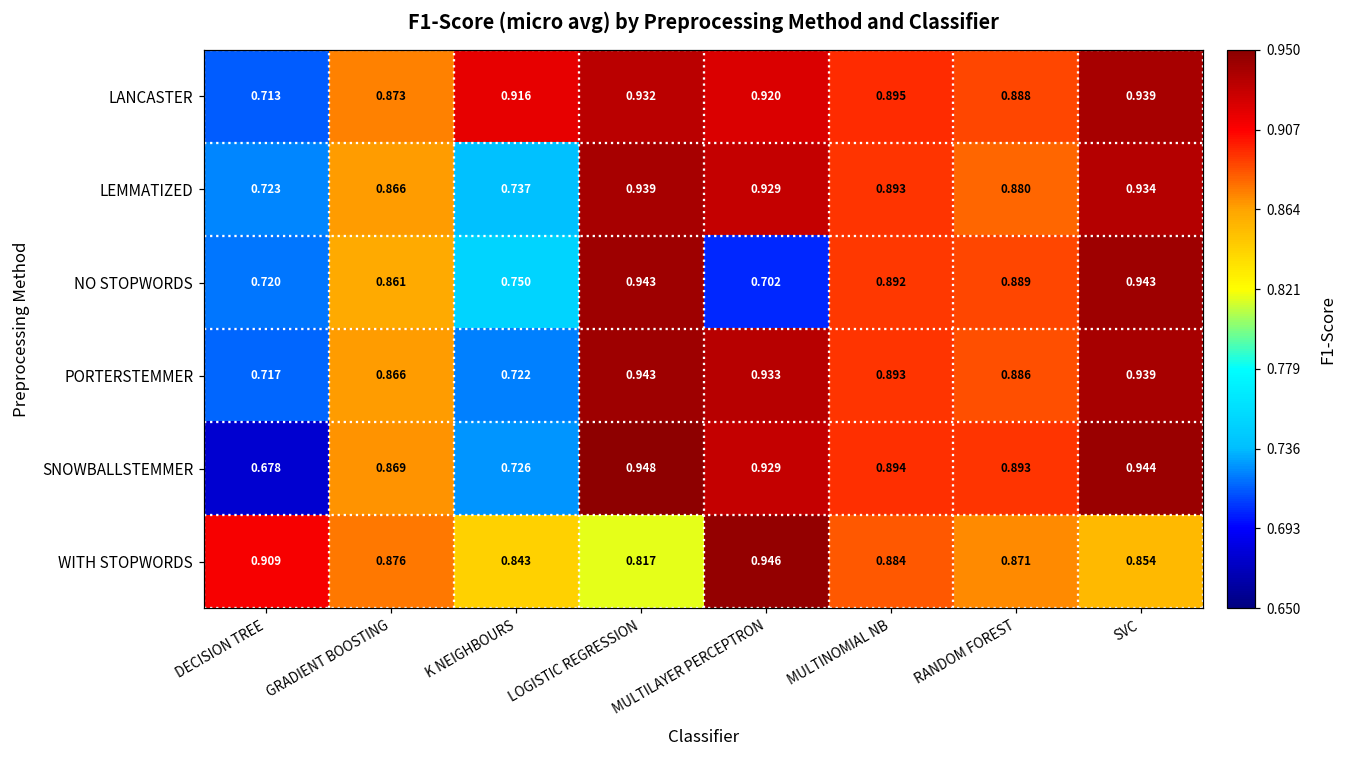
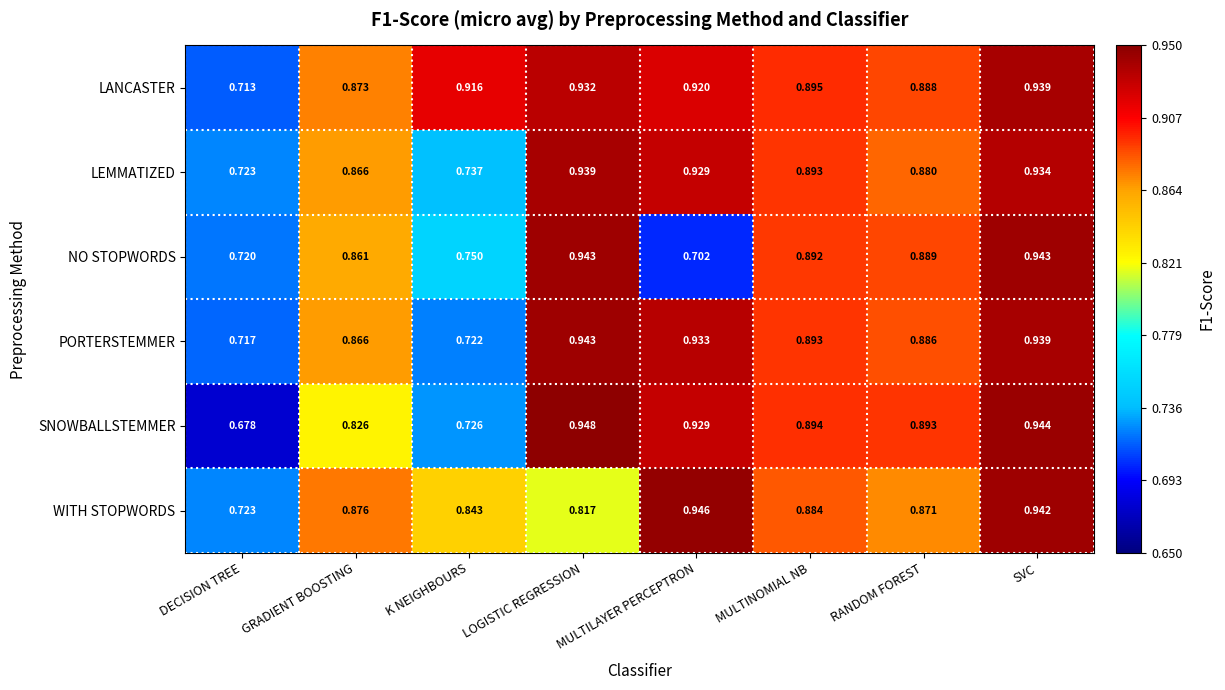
SNOWBALLSTEMMER, GRADIENT BOOSTING: 0.869 -> 0.826
WITH STOPWORDS, DECISION TREE: 0.909 -> 0.723
WITH STOPWORDS, SVC: 0.854 -> 0.942
